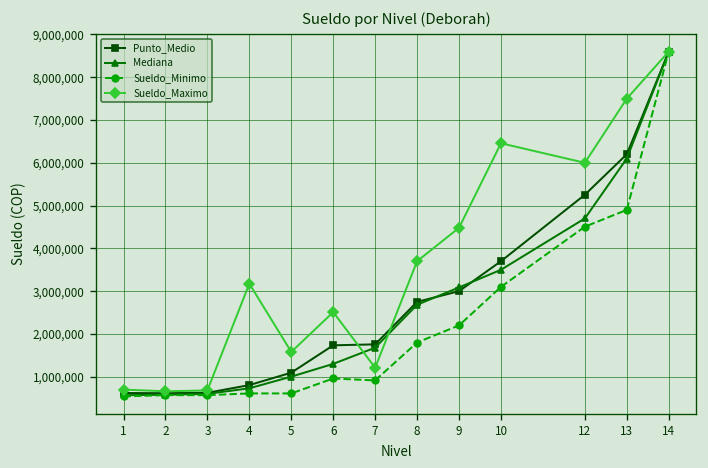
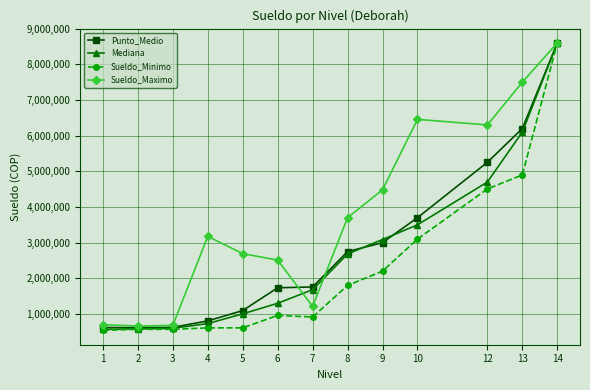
Sueldo_Maximo, 5: 1,600,000 -> 2,700,000
Sueldo_Maximo, 12: 6,000,000 -> 6,300,000
